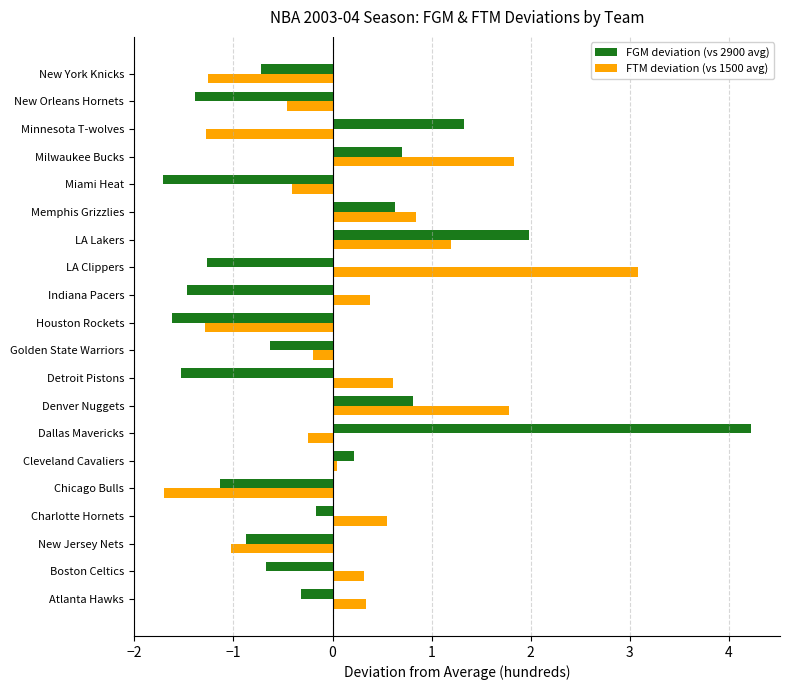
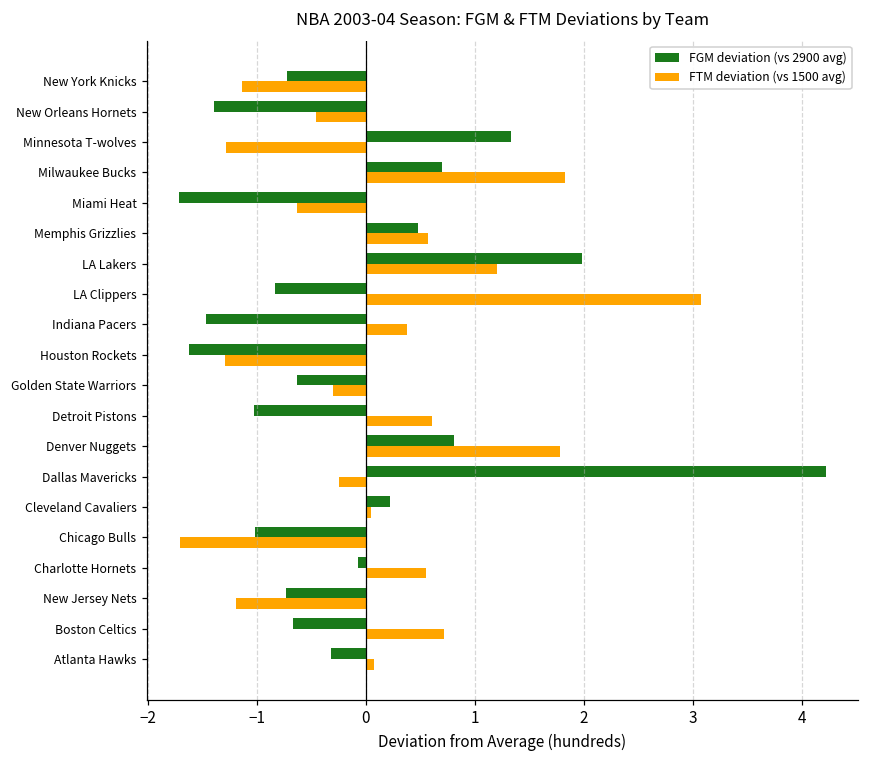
FTM deviation (vs 1500 avg), New York Knicks: -1.3 -> -1.1
FTM deviation (vs 1500 avg), Miami Heat: -0.4 -> -0.6
FGM deviation (vs 2900 avg), Memphis Grizzlies: 0.6 -> 0.5
FTM deviation (vs 1500 avg), Memphis Grizzlies: 0.8 -> 0.6
FGM deviation (vs 2900 avg), LA Clippers: -1.3 -> -0.8
FTM deviation (vs 1500 avg), Golden State Warriors: -0.2 -> -0.3
FGM deviation (vs 2900 avg), Detroit Pistons: -1.5 -> -1.0
FGM deviation (vs 2900 avg), Chicago Bulls: -1.1 -> -1.0
FGM deviation (vs 2900 avg), Charlotte Hornets: -0.2 -> -0.1
FGM deviation (vs 2900 avg), New Jersey Nets: -0.9 -> -0.7
FTM deviation (vs 1500 avg), New Jersey Nets: -1.0 -> -1.2
FTM deviation (vs 1500 avg), Boston Celtics: 0.3 -> 0.7
FTM deviation (vs 1500 avg), Atlanta Hawks: 0.3 -> 0.1
